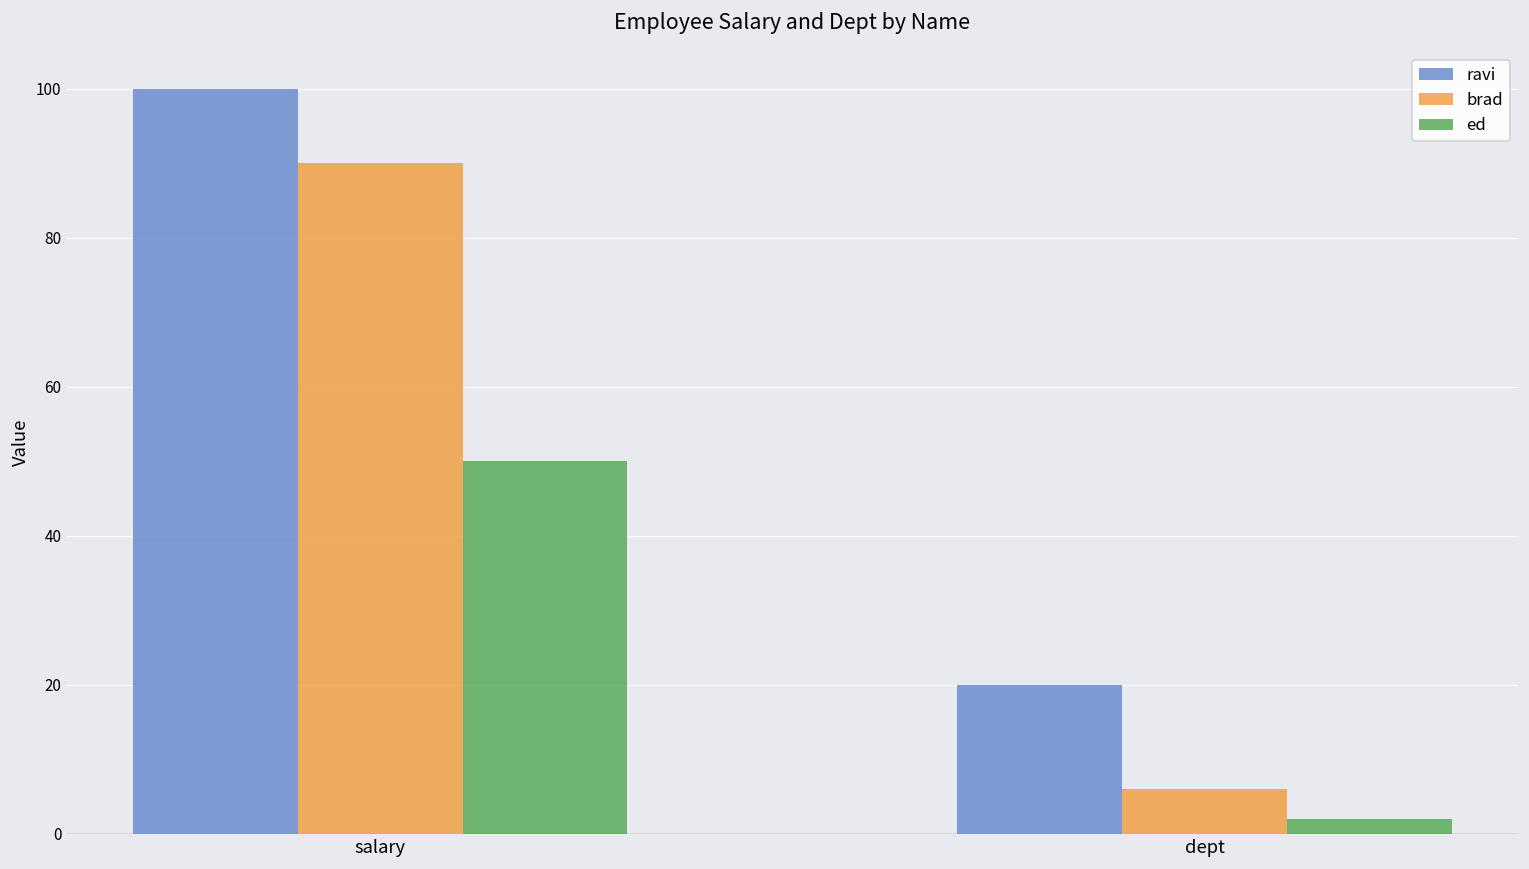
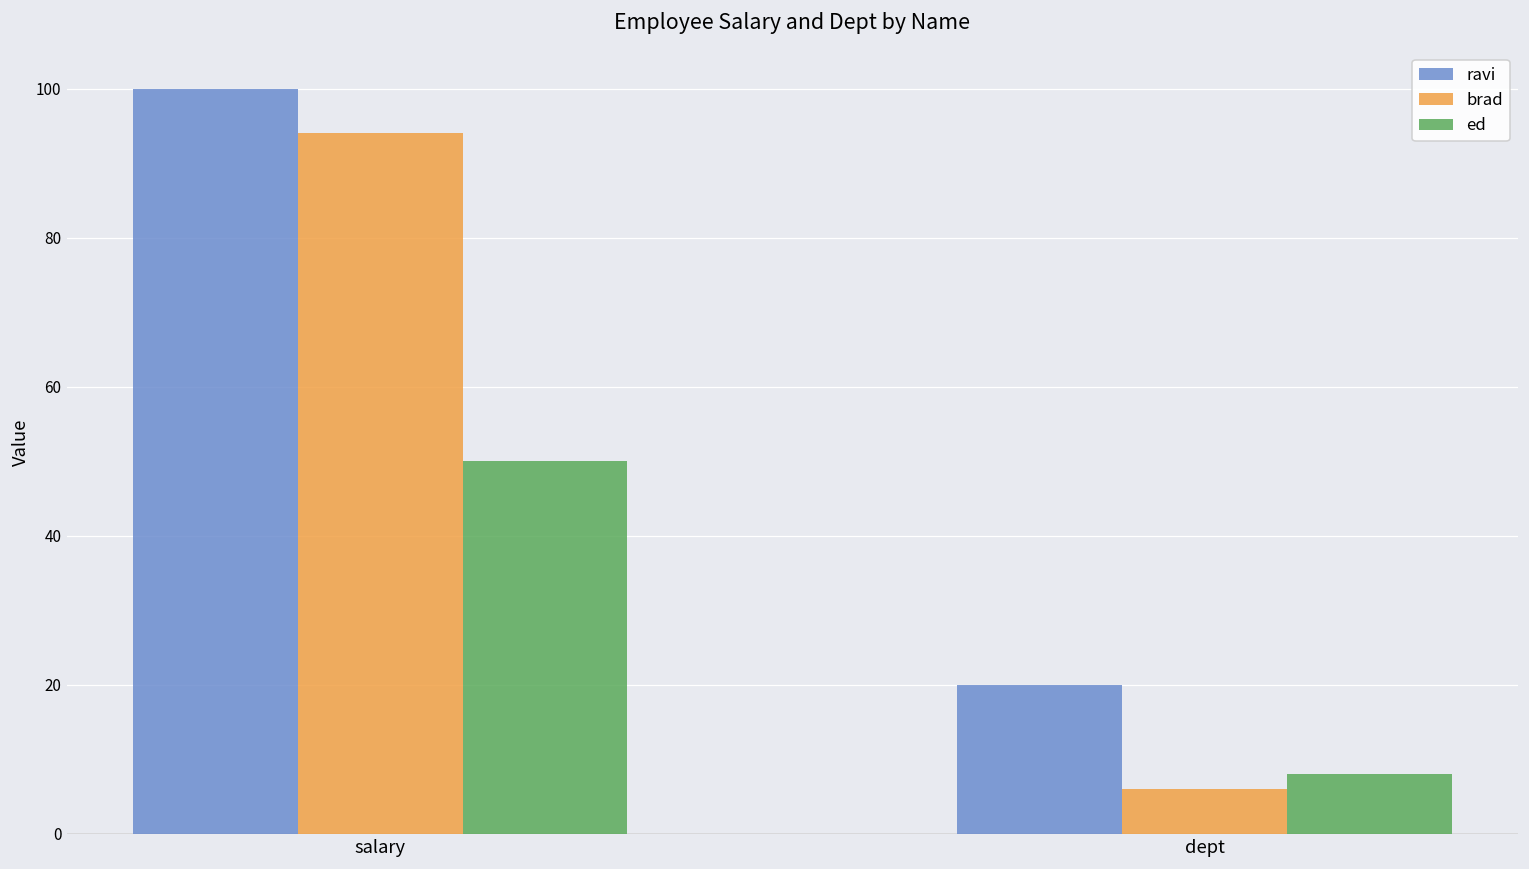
brad, salary: 90 -> 94
ed, dept: 2 -> 8
